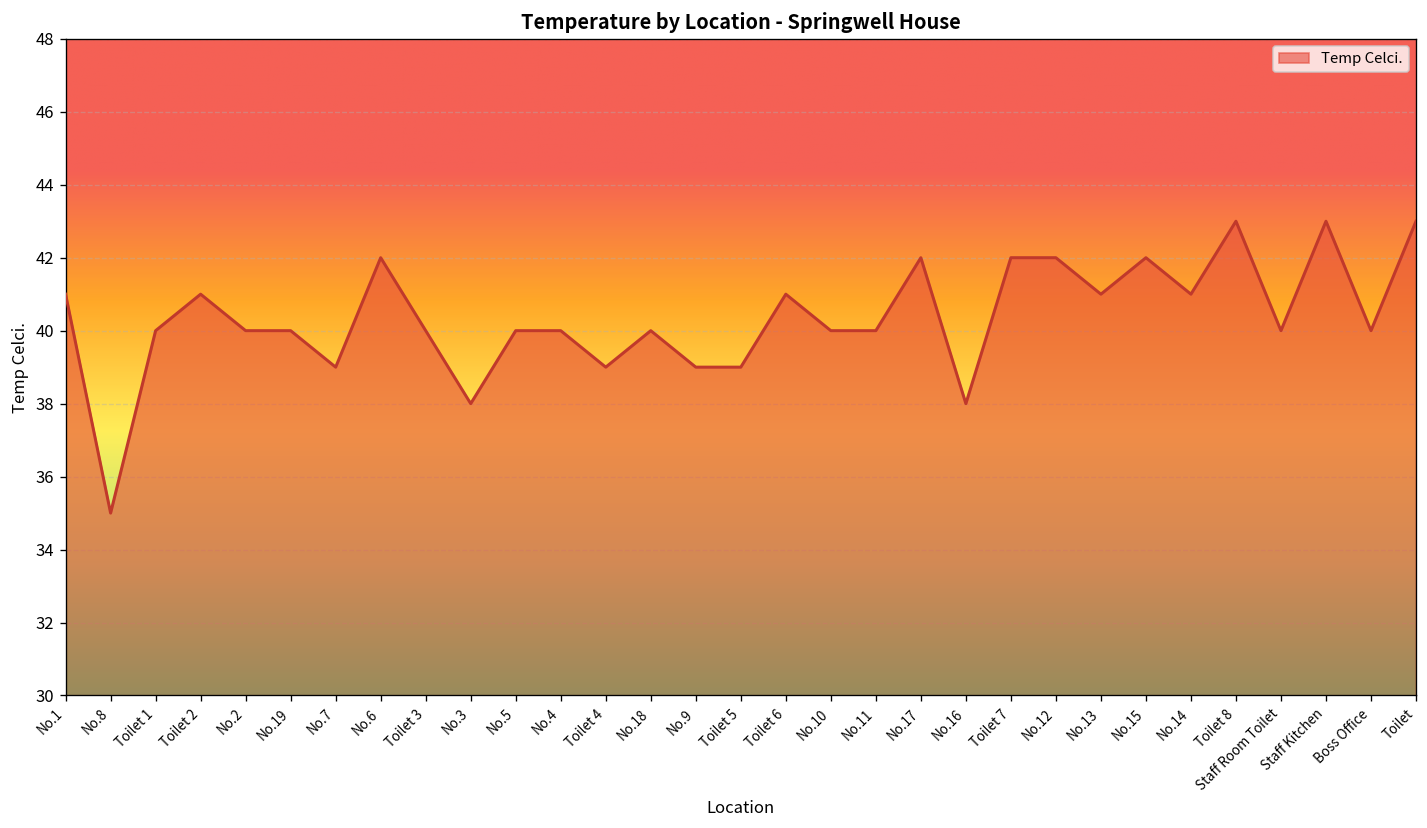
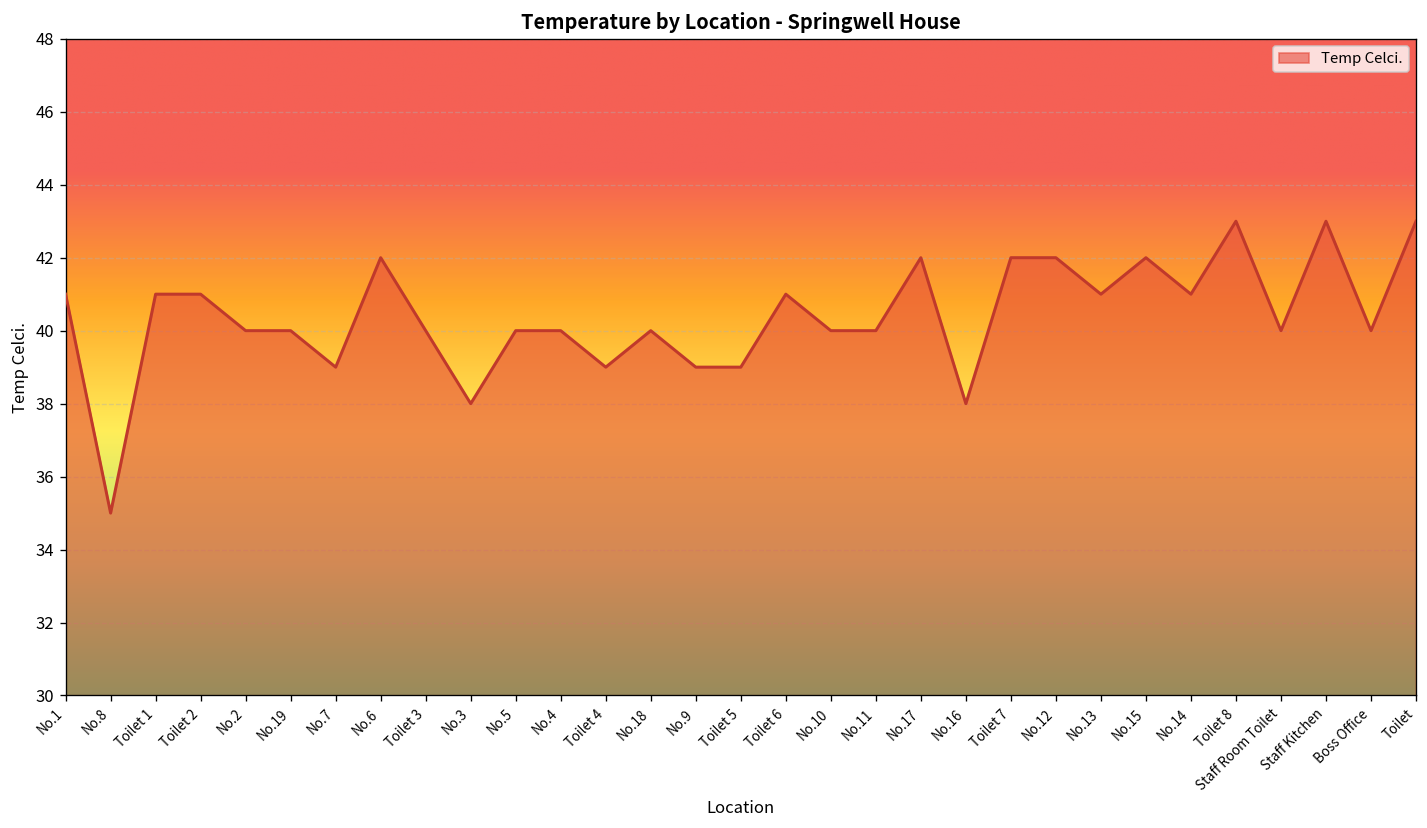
Toilet 1: 40 -> 41
